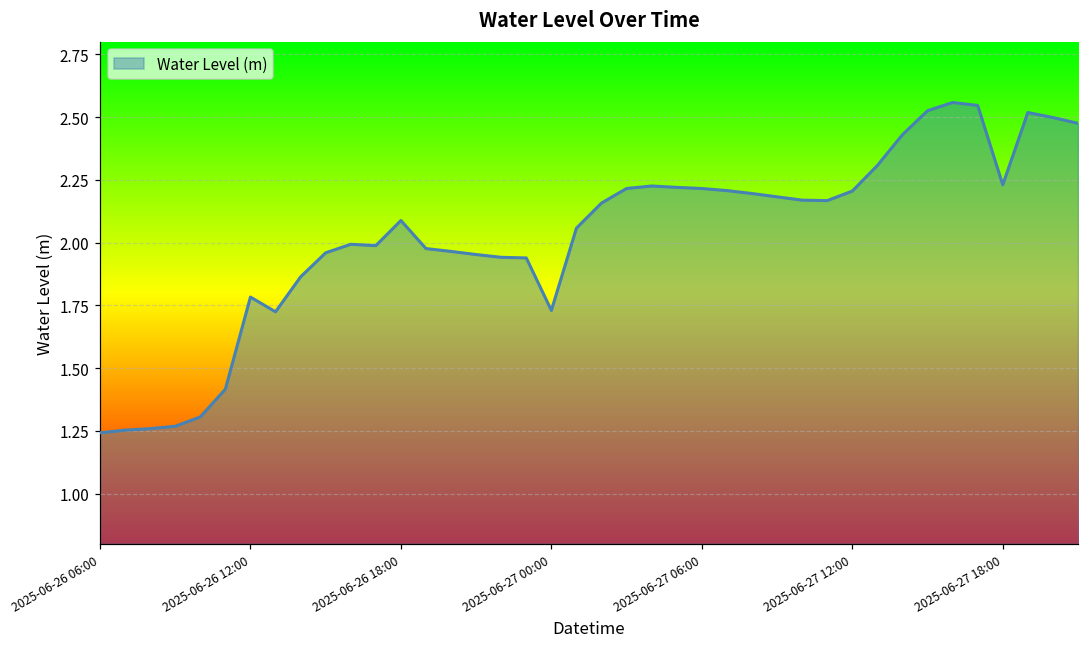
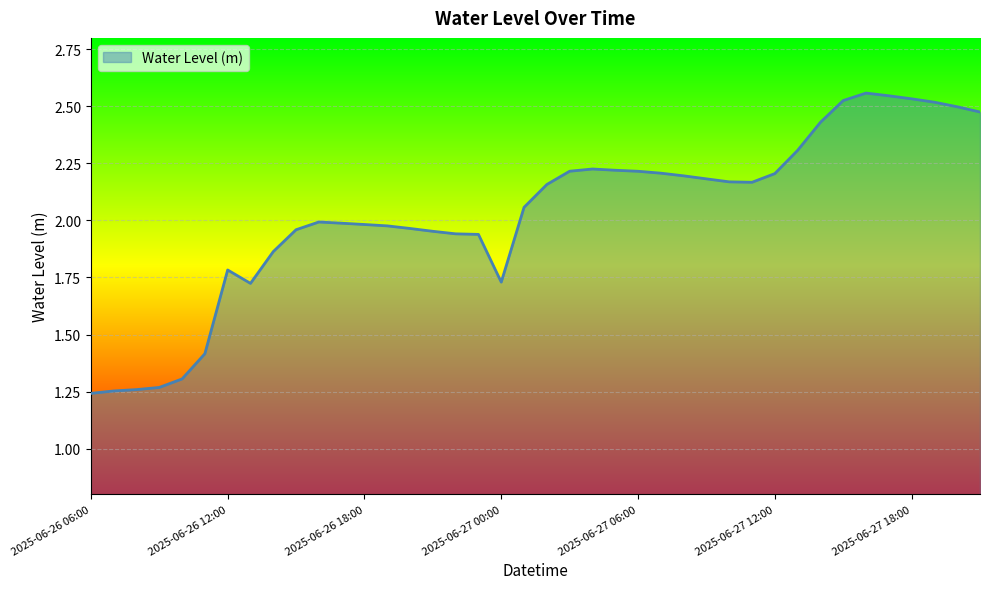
2025-06-26 18:00: 2.09 -> 1.98
2025-06-27 18:00: 2.23 -> 2.53
